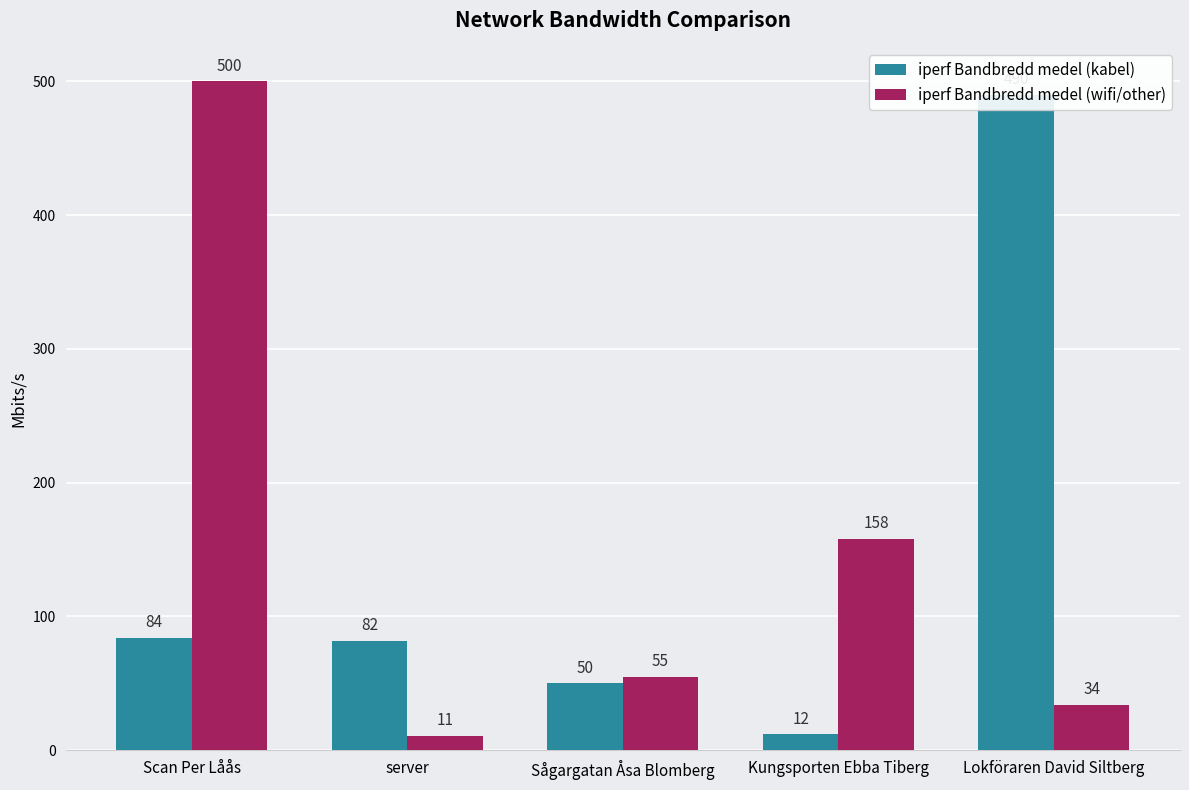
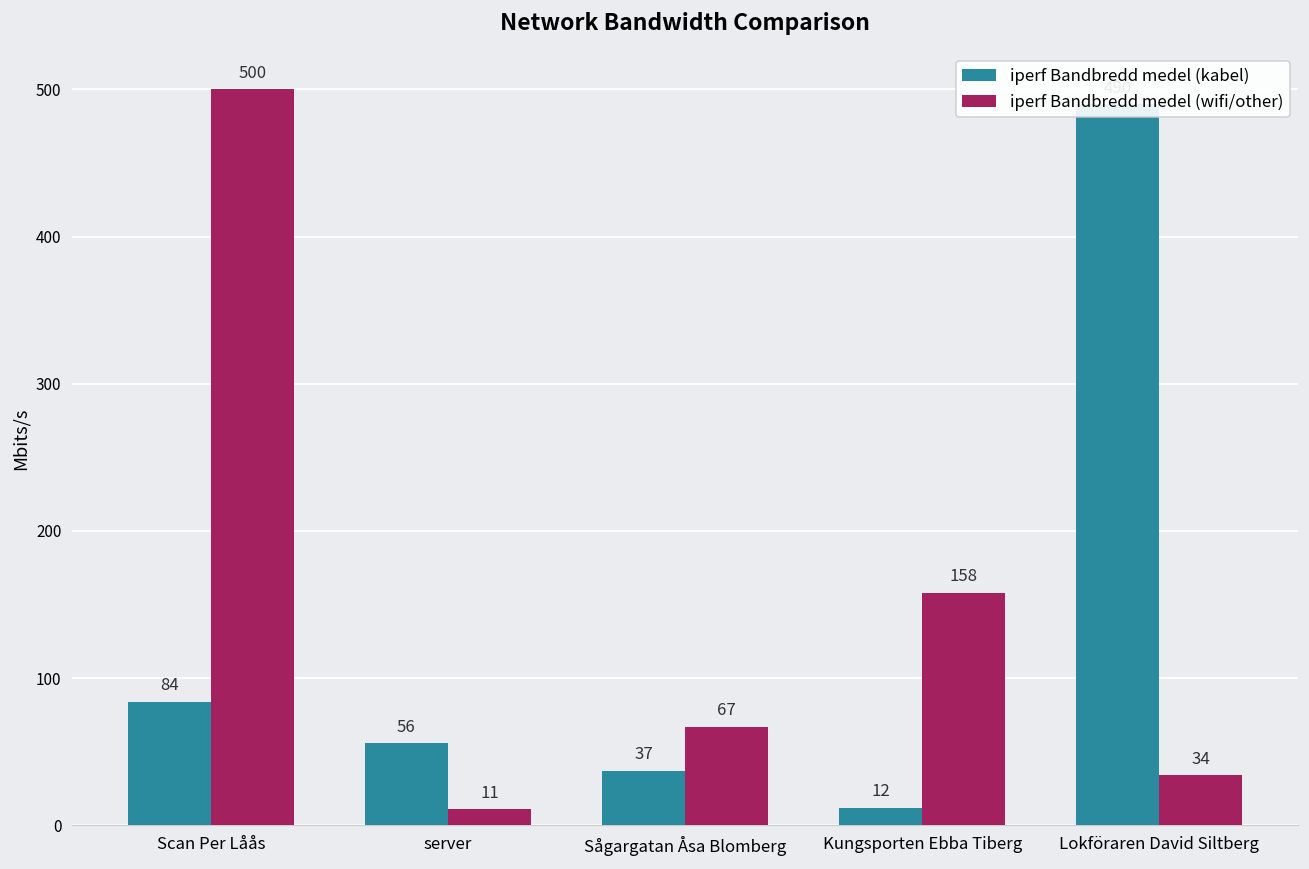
iperf Bandbredd medel (kabel), server: 82 -> 56
iperf Bandbredd medel (kabel), Sågargatan Åsa Blomberg: 50 -> 37
iperf Bandbredd medel (wifi/other), Sågargatan Åsa Blomberg: 55 -> 67
